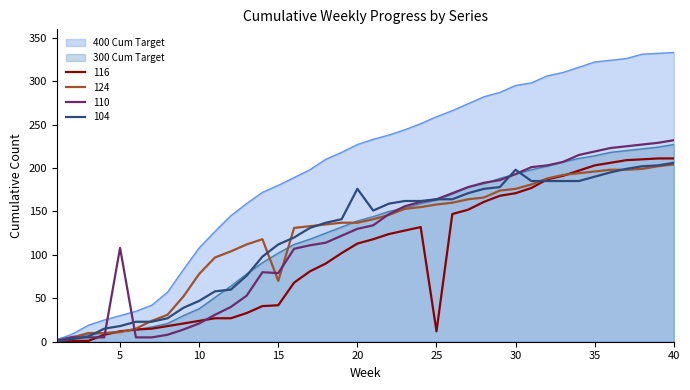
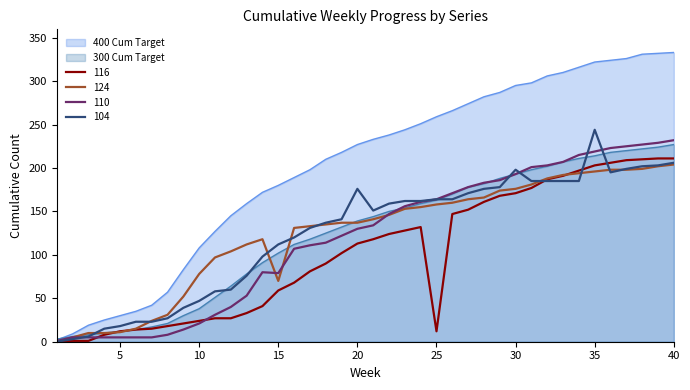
110, 5: 110 -> 10
116, 15: 40 -> 60
104, 35: 190 -> 240
